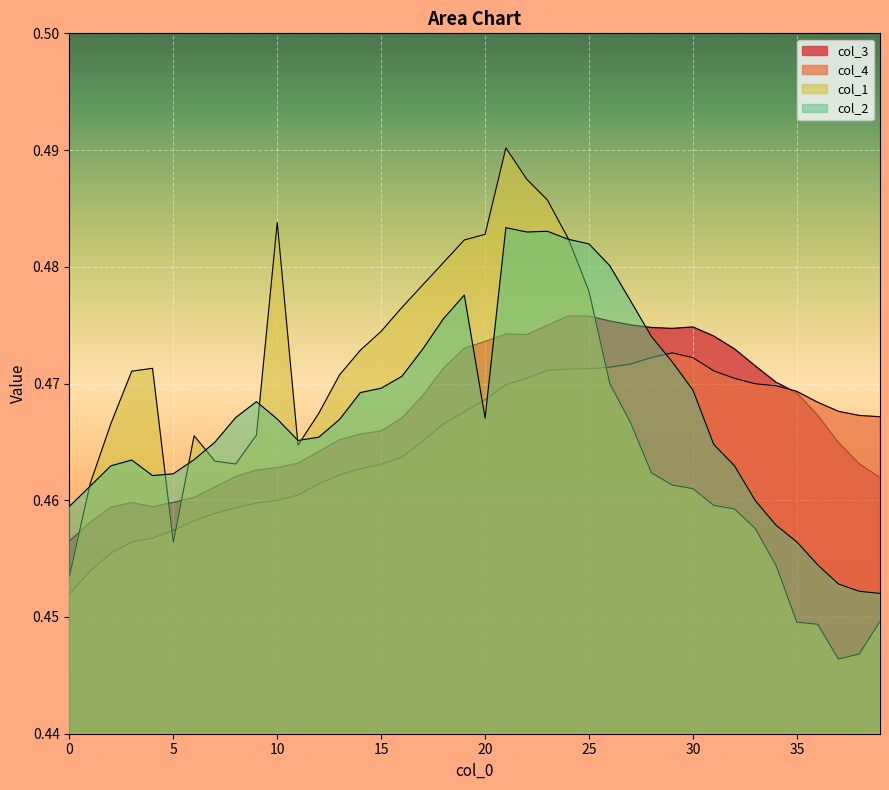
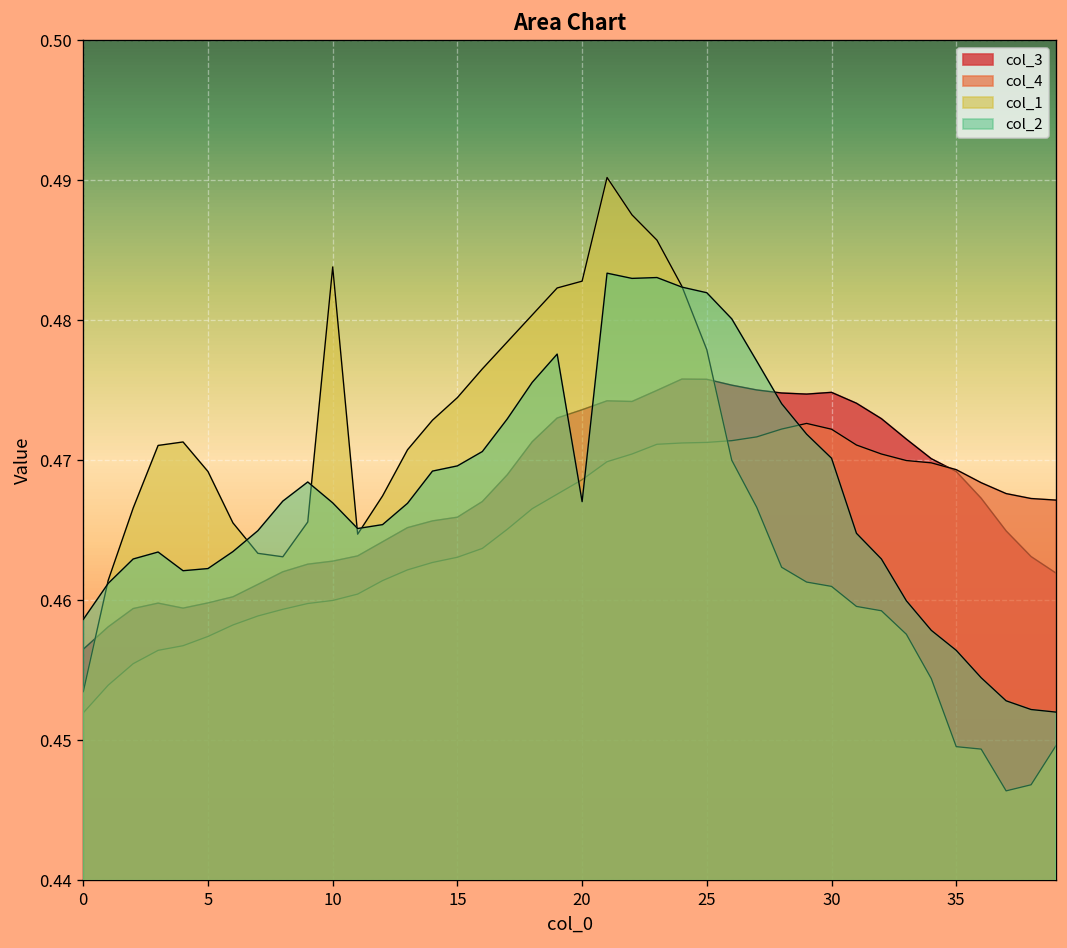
col_2, 0: 0.4595 -> 0.4586
col_1, 5: 0.4564 -> 0.4692
col_2, 30: 0.4694 -> 0.4701
